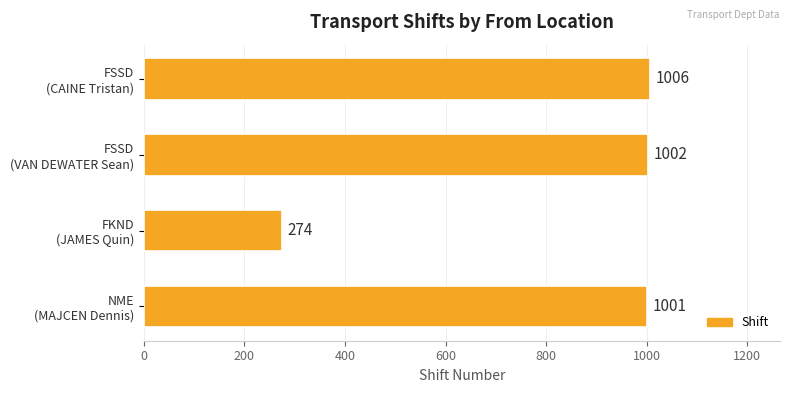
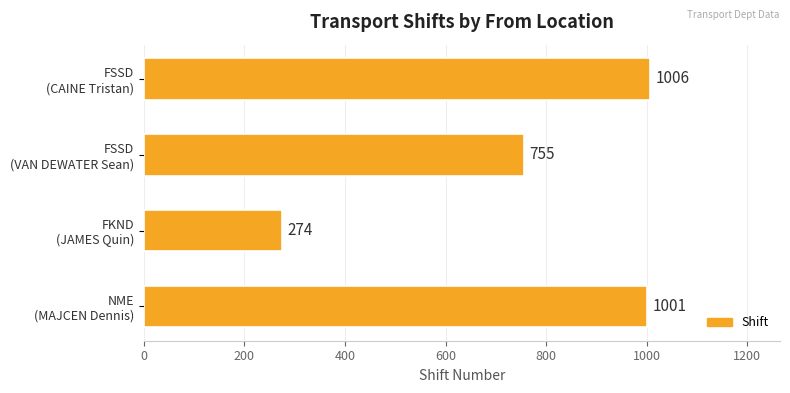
FSSD (VAN DEWATER Sean): 1002 -> 755
